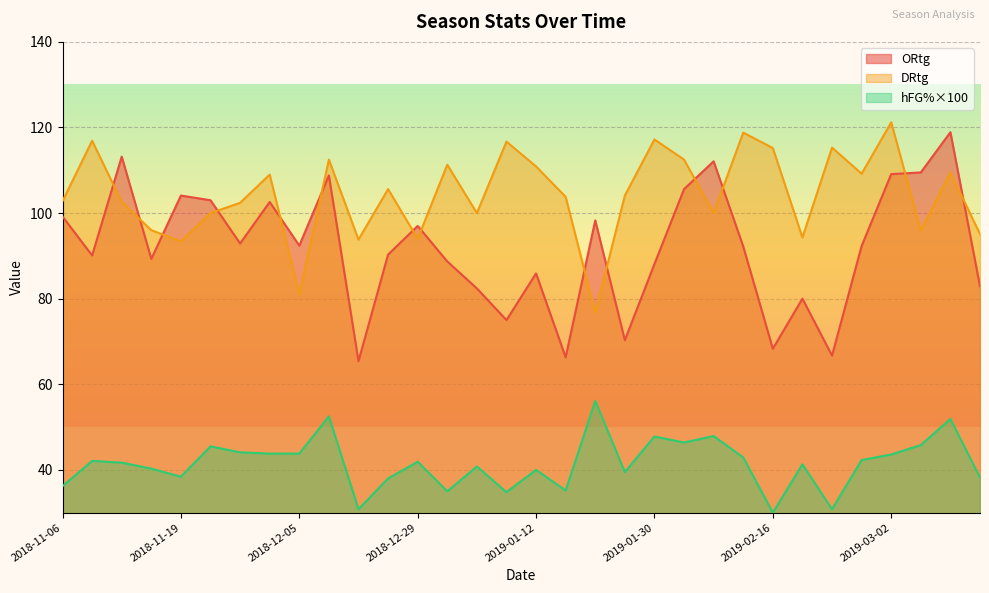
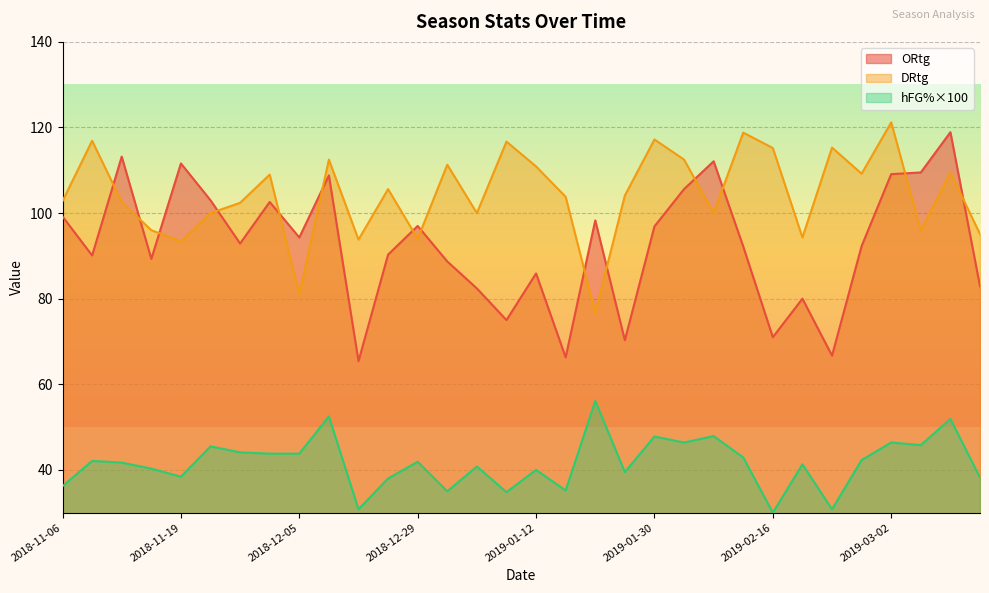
ORtg, 2018-11-19: 104 -> 112
ORtg, 2018-12-05: 92 -> 94
ORtg, 2019-01-30: 88 -> 97
ORtg, 2019-02-16: 68 -> 71
hFG%×100, 2019-03-02: 44 -> 46
